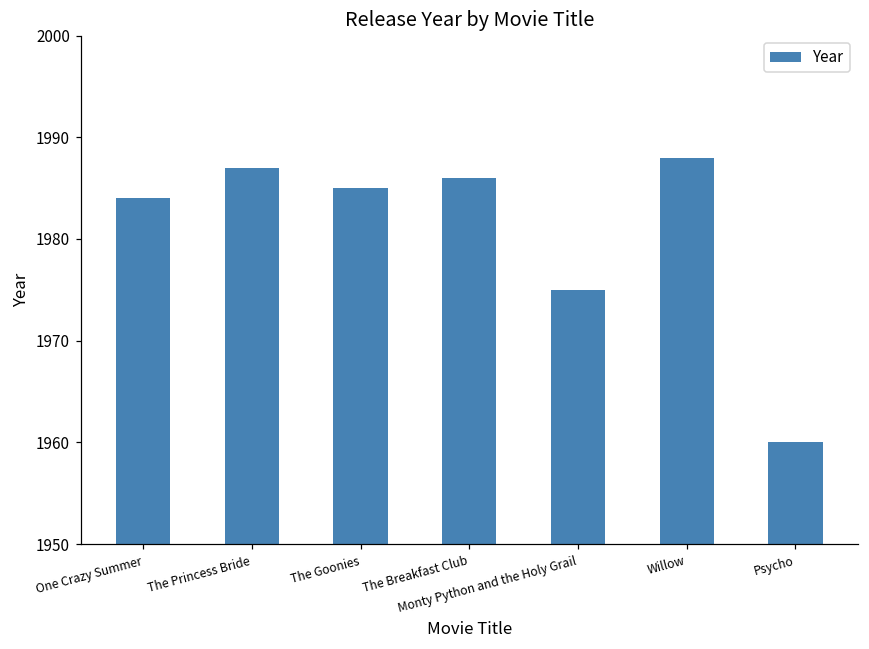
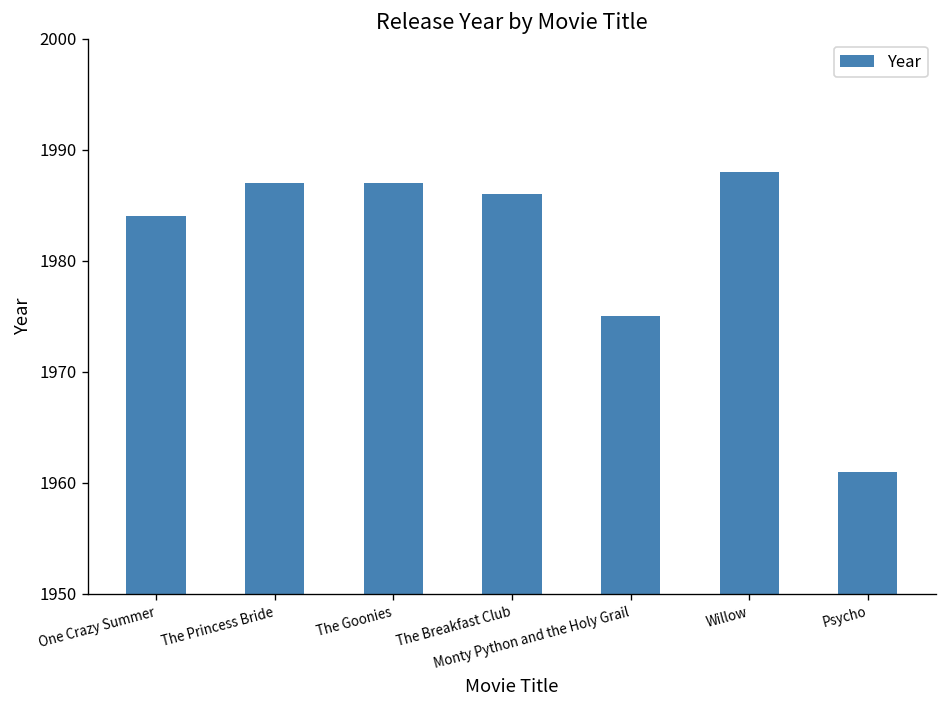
The Goonies: 1985 -> 1987
Psycho: 1960 -> 1961
